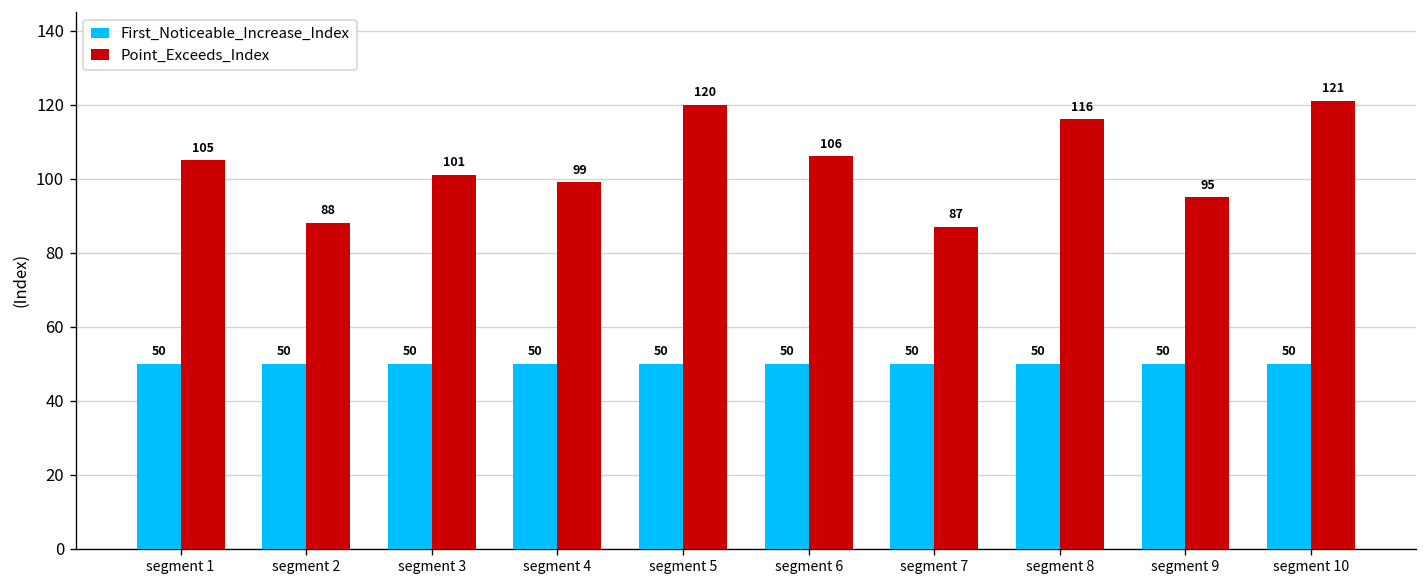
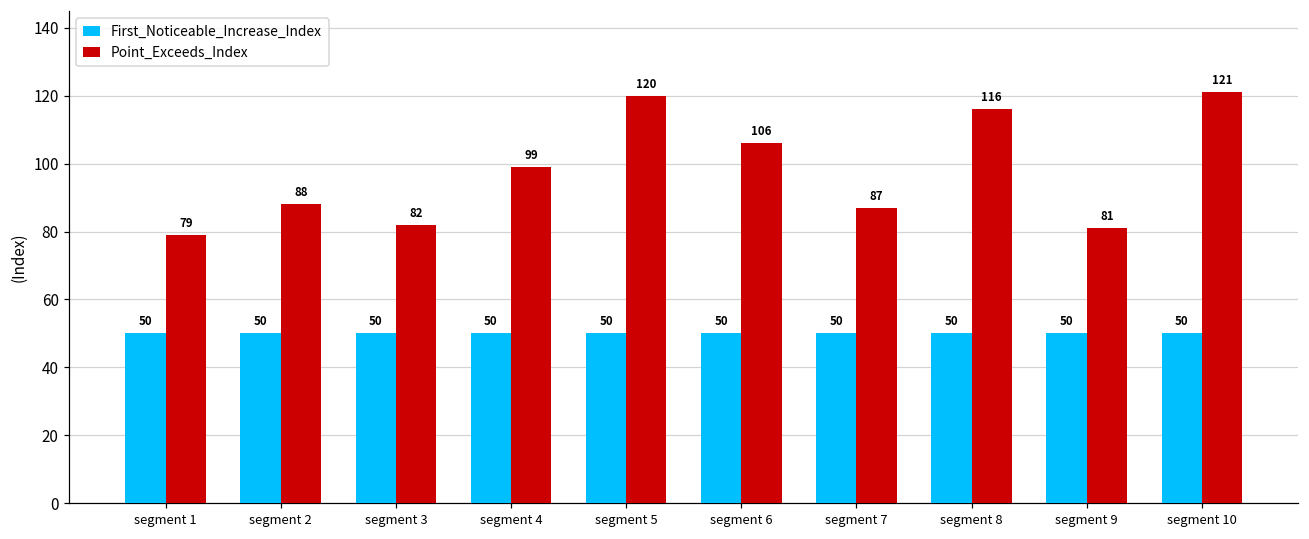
Point_Exceeds_Index, segment 1: 105 -> 79
Point_Exceeds_Index, segment 3: 101 -> 82
Point_Exceeds_Index, segment 9: 95 -> 81
